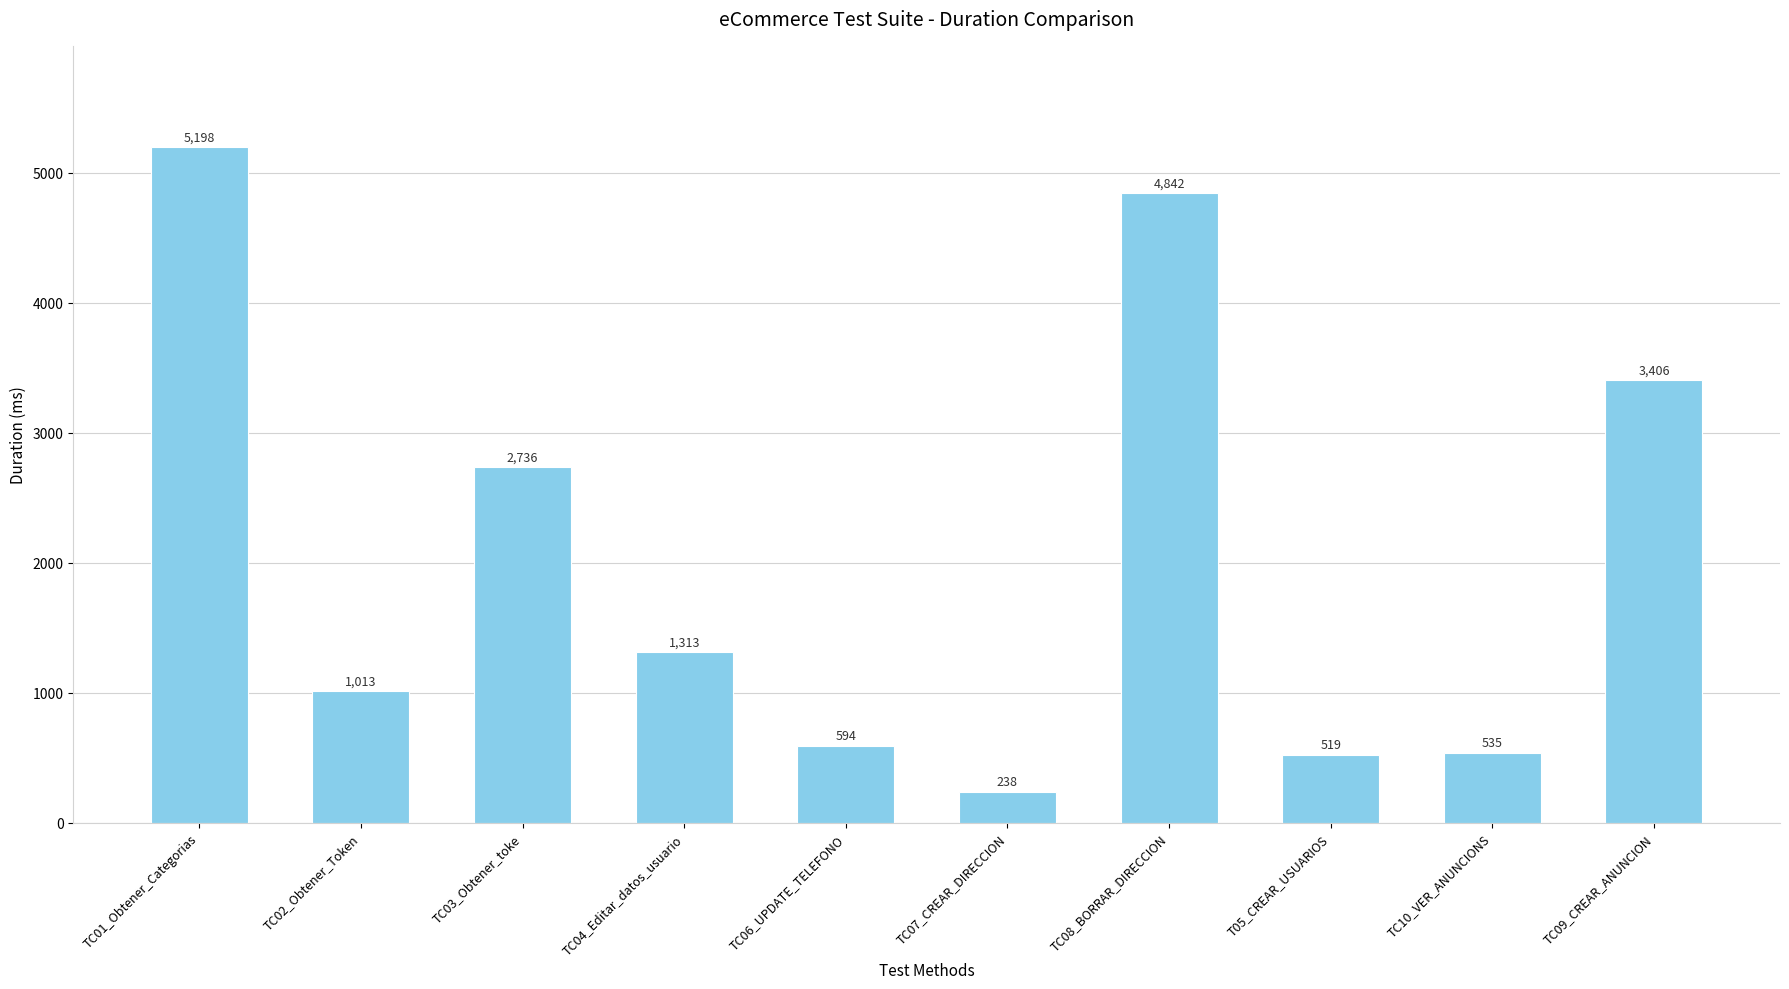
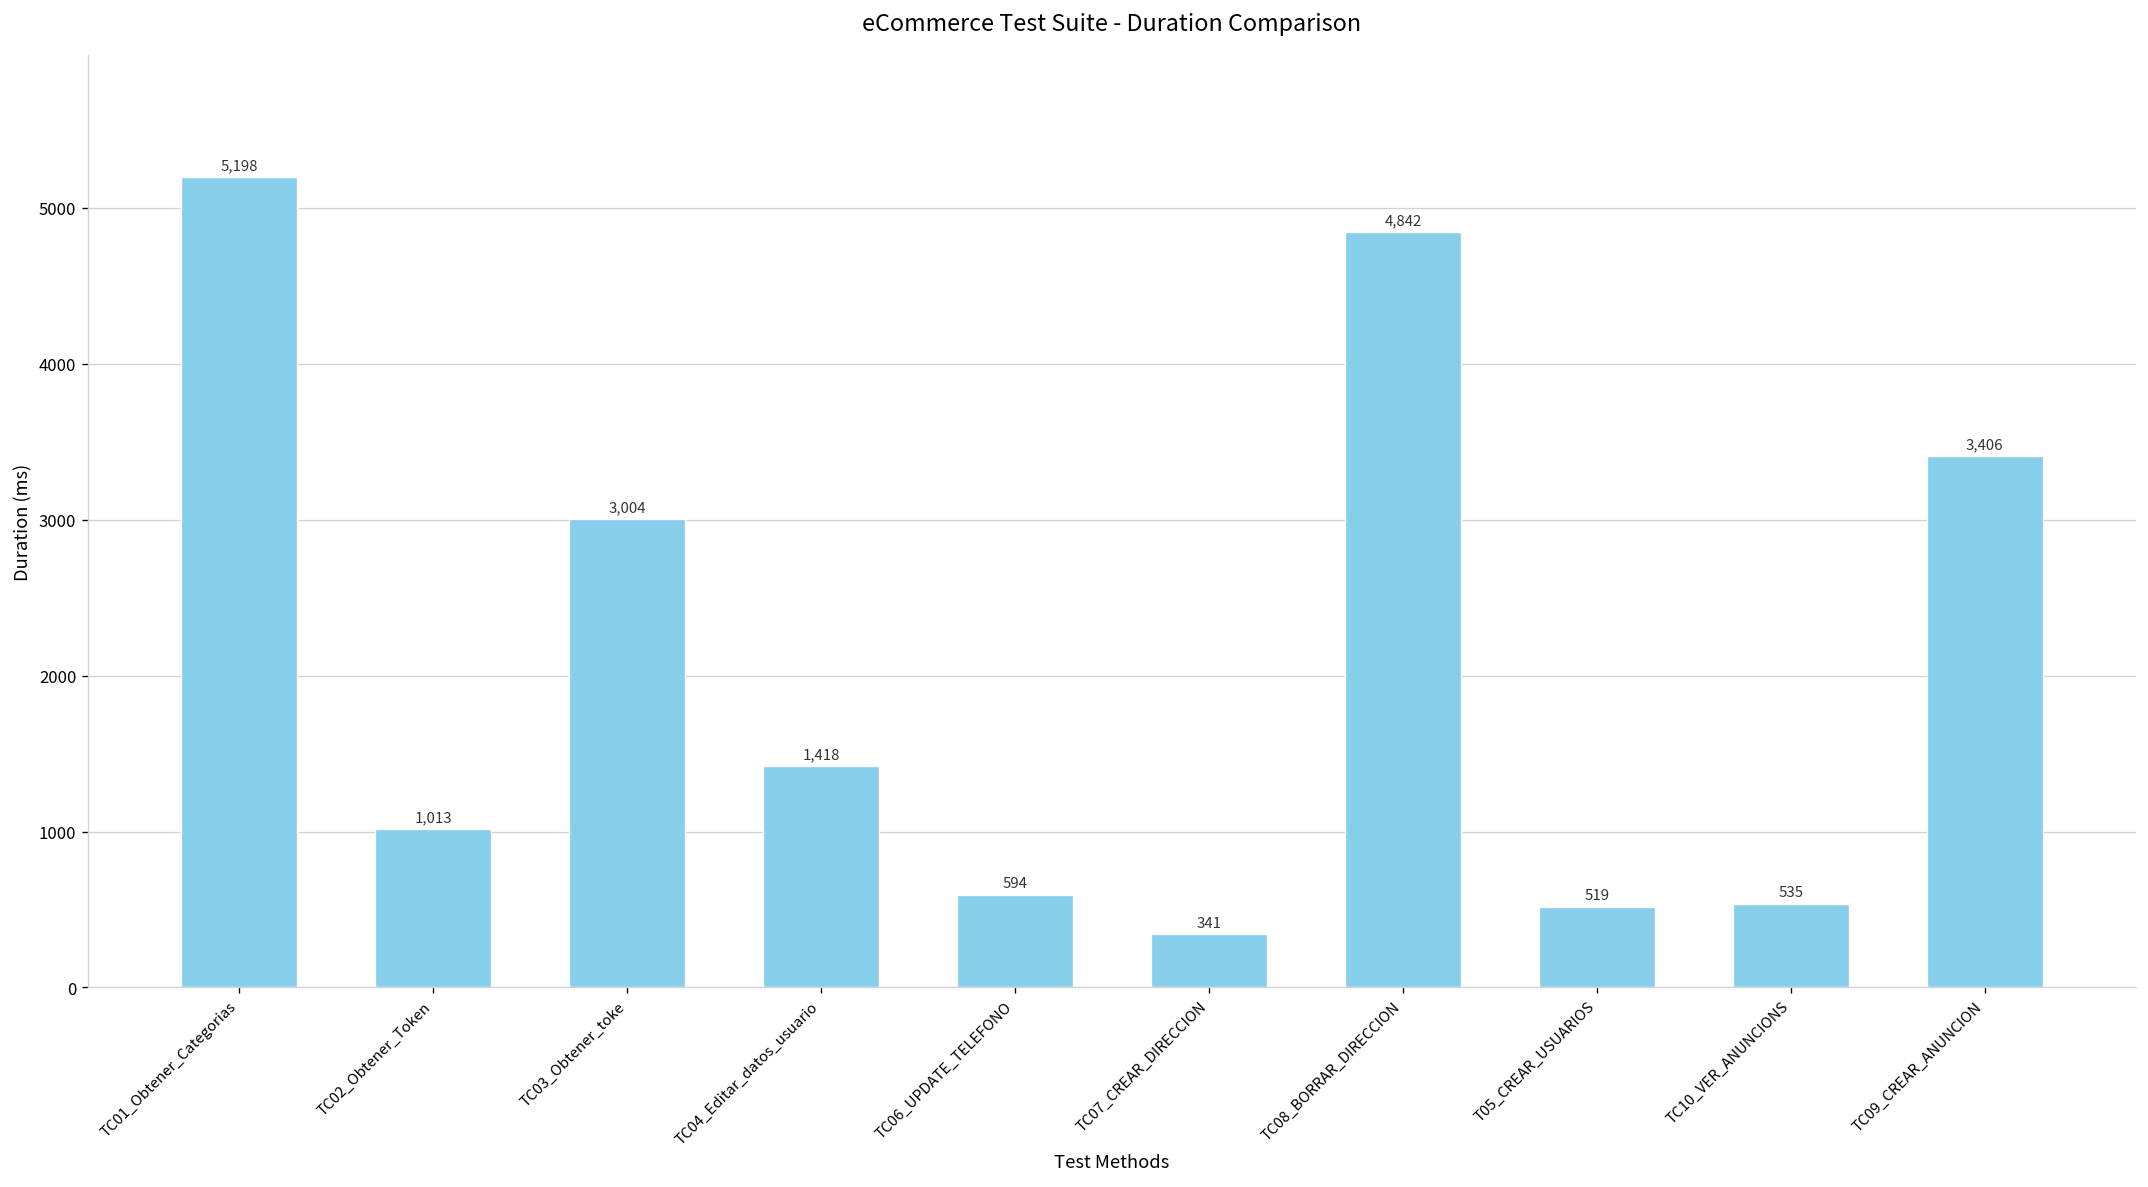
TC03_Obtener_toke: 2,736 -> 3,004
TC04_Editar_datos_usuario: 1,313 -> 1,418
TC07_CREAR_DIRECCION: 238 -> 341
